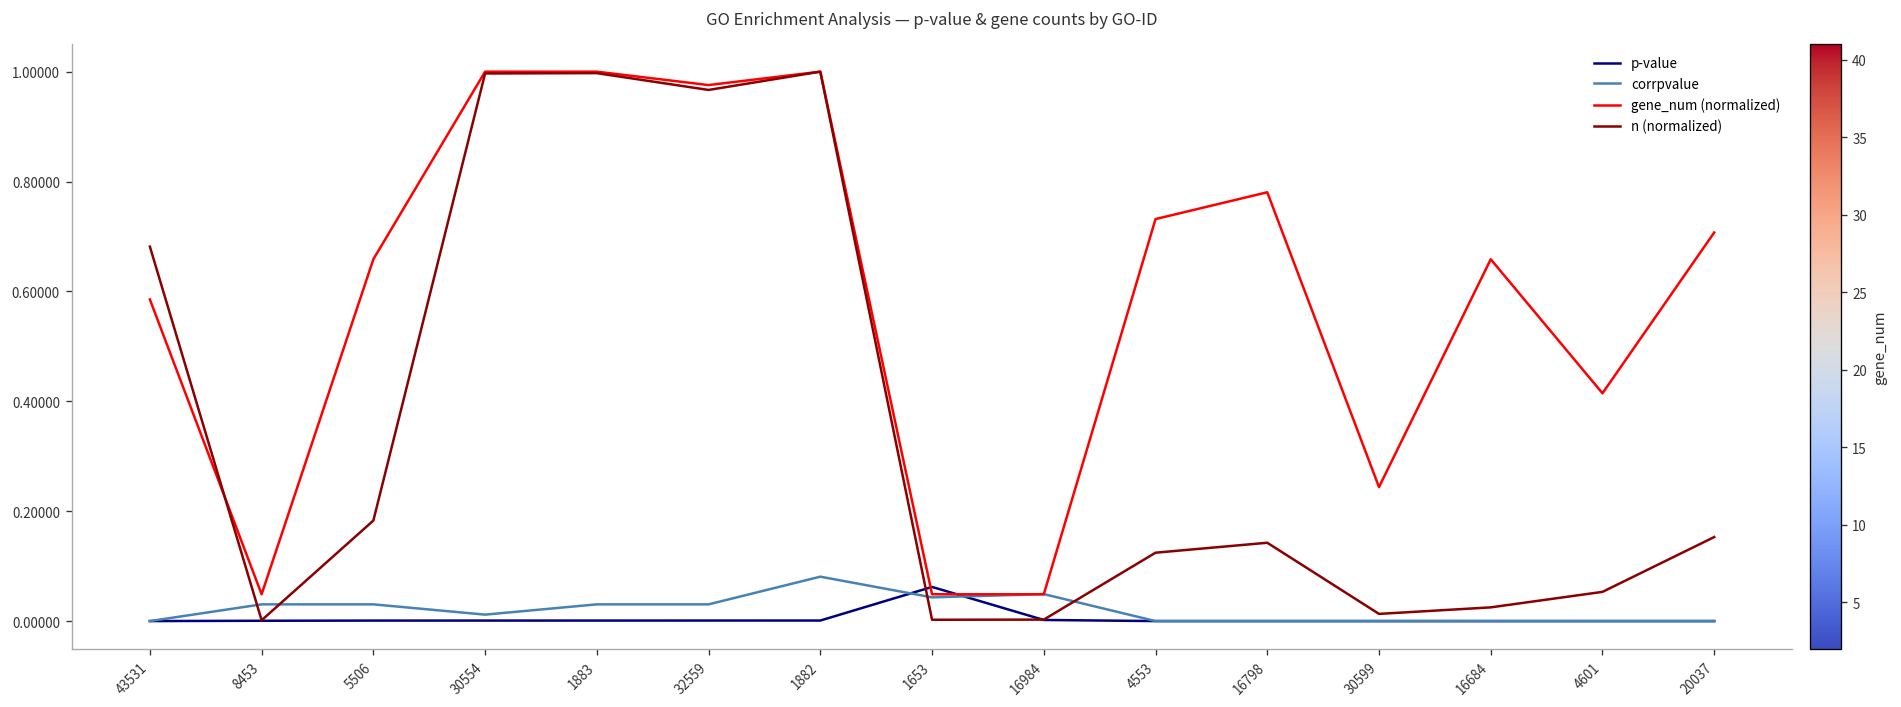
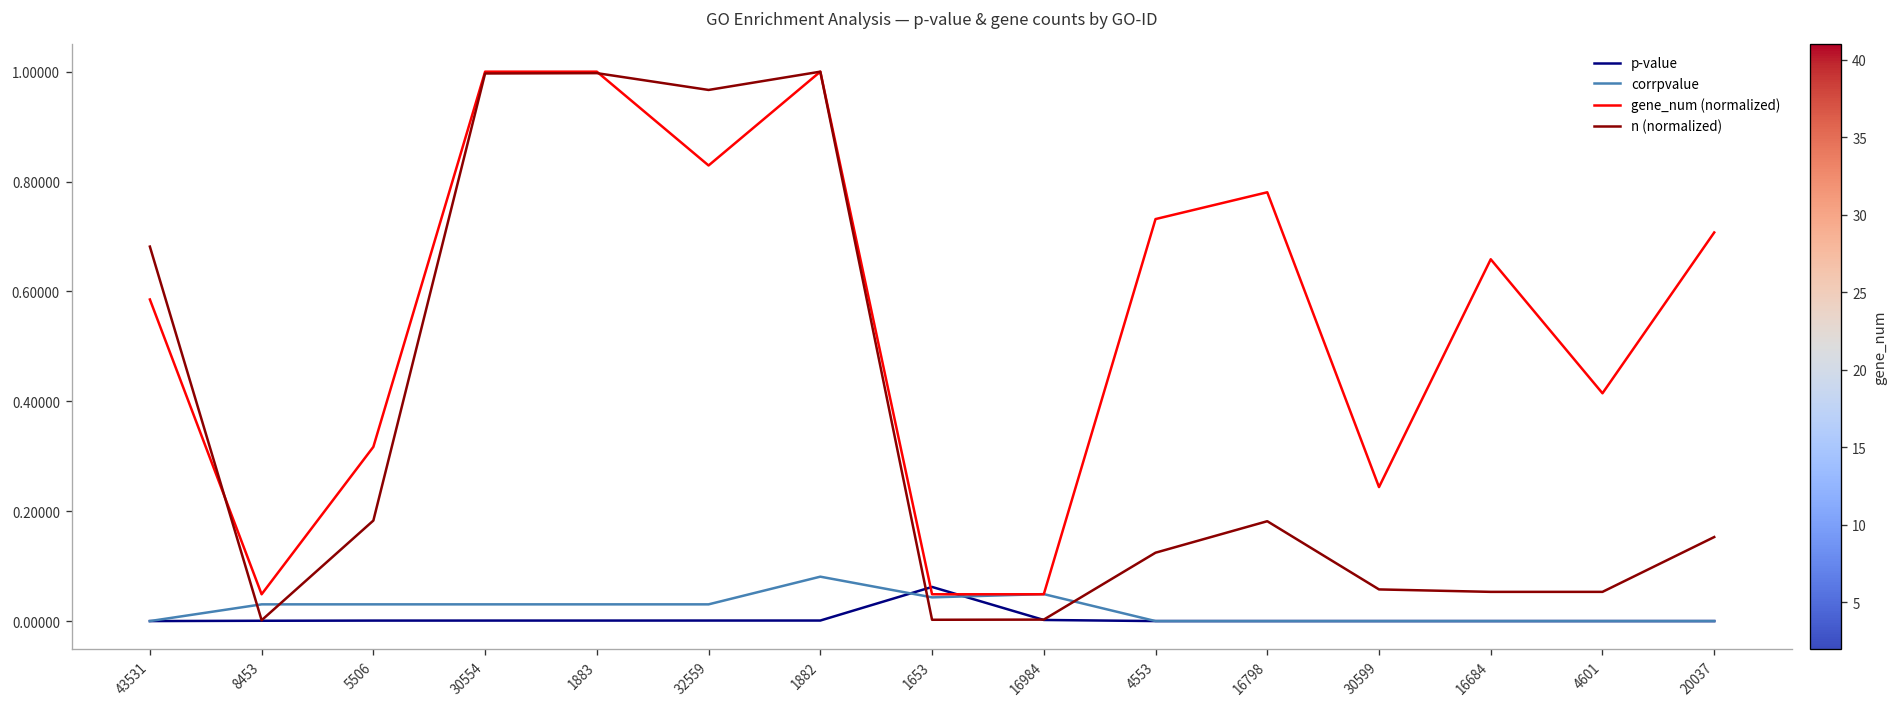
gene_num (normalized), 5506: 0.66 -> 0.32
corrpvalue, 30554: 0.01 -> 0.03
gene_num (normalized), 32559: 0.98 -> 0.83
n (normalized), 16798: 0.14 -> 0.18
n (normalized), 30599: 0.01 -> 0.06
n (normalized), 16684: 0.02 -> 0.05
